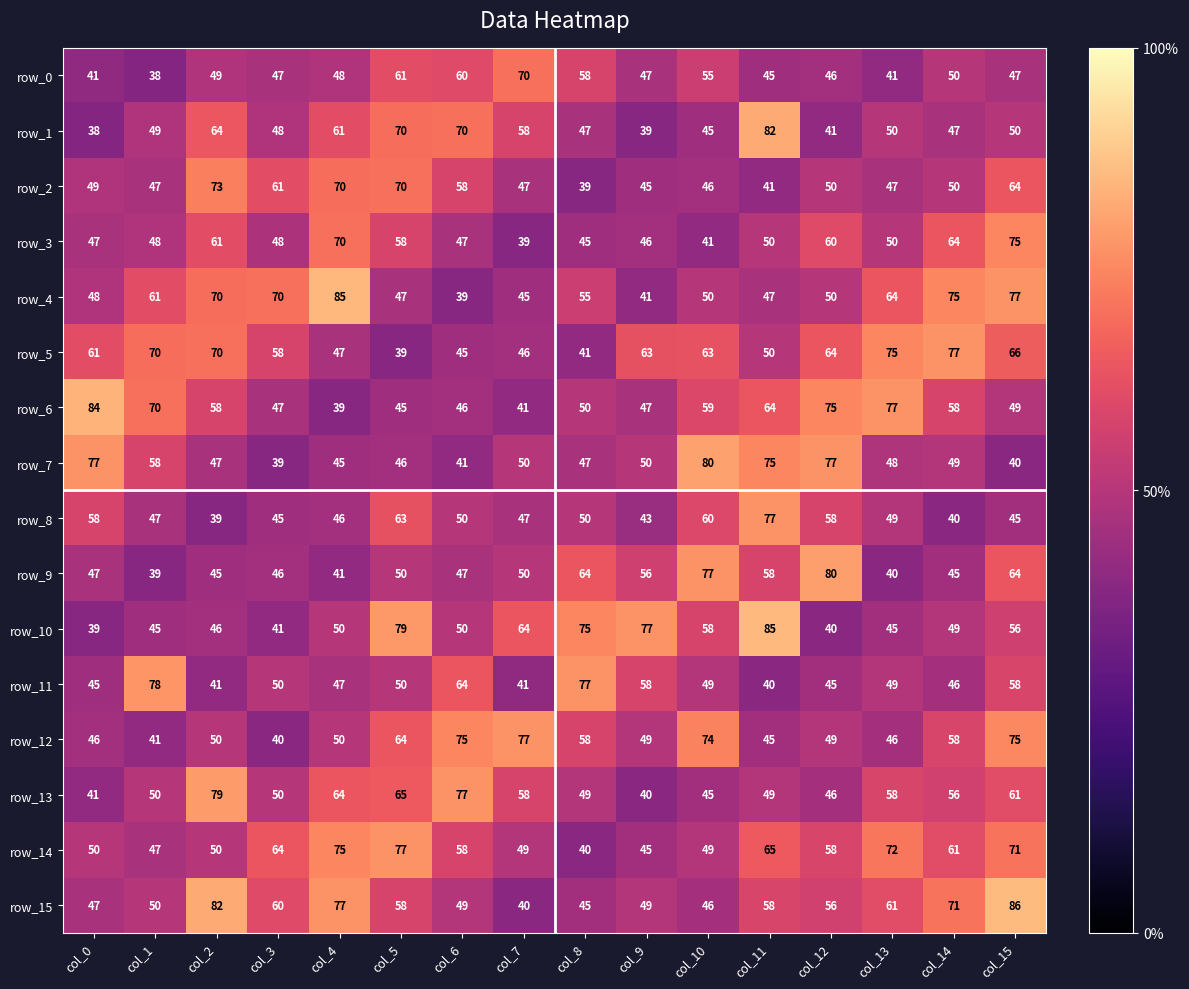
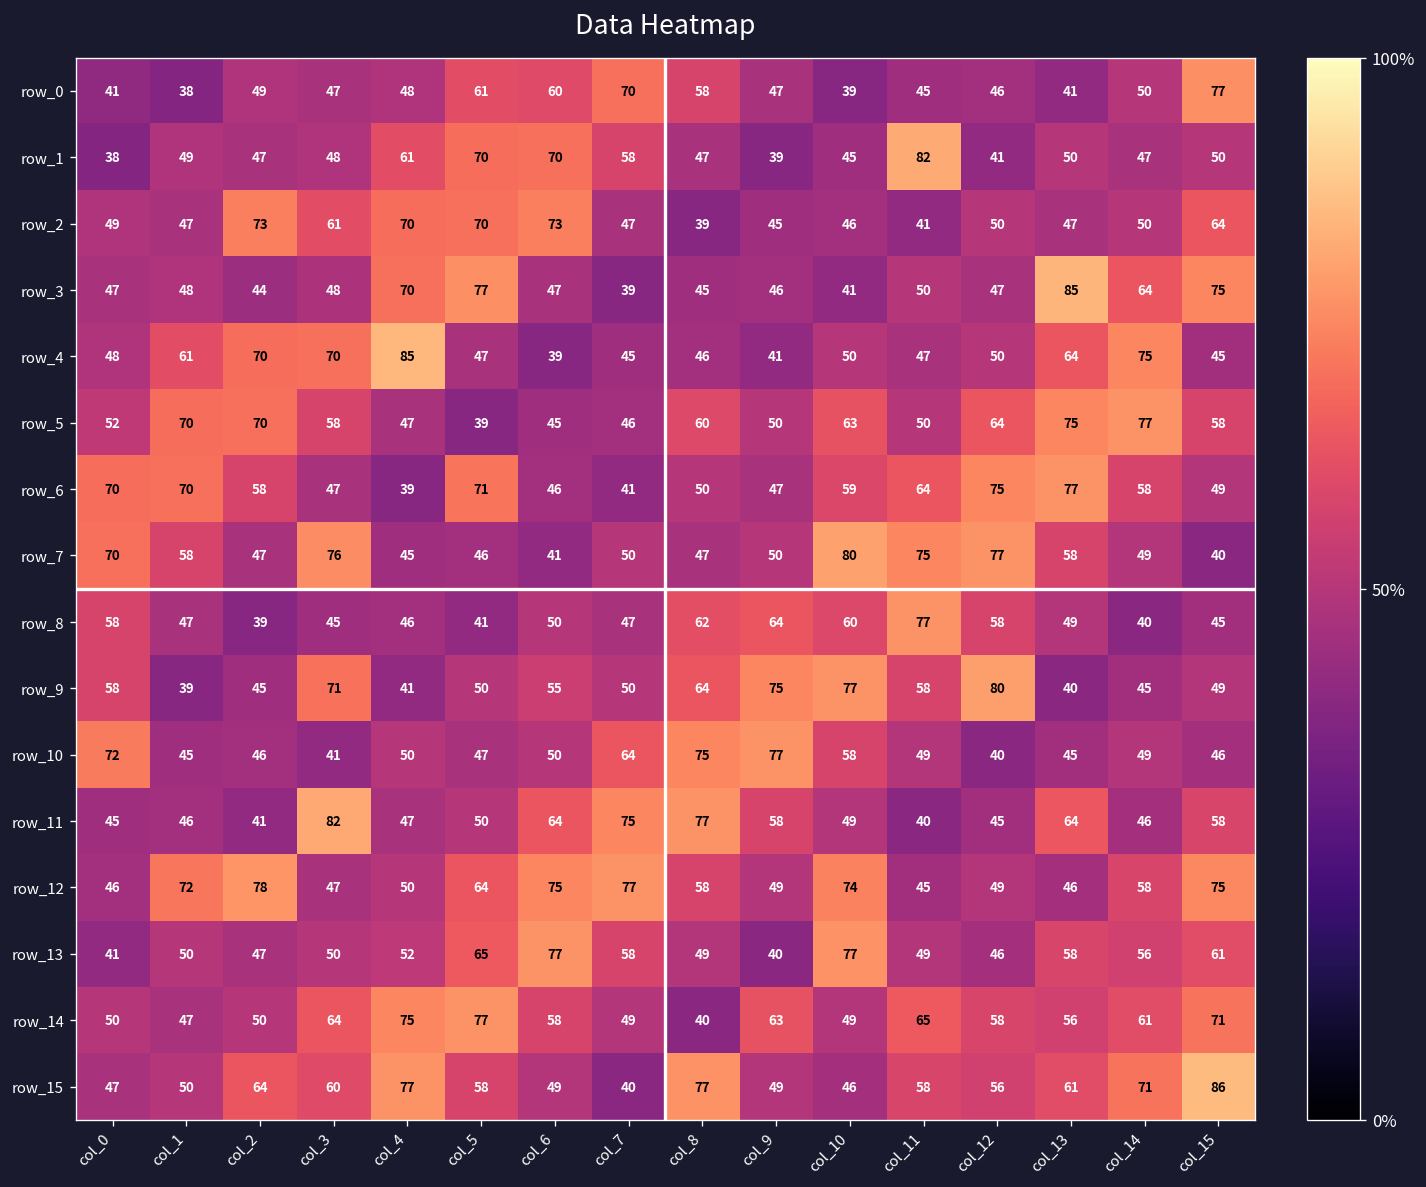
row_0, col_10: 55 -> 39
row_0, col_15: 47 -> 77
row_1, col_2: 64 -> 47
row_2, col_6: 58 -> 73
row_3, col_2: 61 -> 44
row_3, col_5: 58 -> 77
row_3, col_12: 60 -> 47
row_3, col_13: 50 -> 85
row_4, col_8: 55 -> 46
row_4, col_15: 77 -> 45
row_5, col_0: 61 -> 52
row_5, col_8: 41 -> 60
row_5, col_9: 63 -> 50
row_5, col_15: 66 -> 58
row_6, col_0: 84 -> 70
row_6, col_5: 45 -> 71
row_7, col_0: 77 -> 70
row_7, col_3: 39 -> 76
row_7, col_13: 48 -> 58
row_8, col_5: 63 -> 41
row_8, col_8: 50 -> 62
row_8, col_9: 43 -> 64
row_9, col_0: 47 -> 58
row_9, col_3: 46 -> 71
row_9, col_6: 47 -> 55
row_9, col_9: 56 -> 75
row_9, col_15: 64 -> 49
row_10, col_0: 39 -> 72
row_10, col_5: 79 -> 47
row_10, col_11: 85 -> 49
row_10, col_15: 56 -> 46
row_11, col_1: 78 -> 46
row_11, col_3: 50 -> 82
row_11, col_7: 41 -> 75
row_11, col_13: 49 -> 64
row_12, col_1: 41 -> 72
row_12, col_2: 50 -> 78
row_12, col_3: 40 -> 47
row_13, col_2: 79 -> 47
row_13, col_4: 64 -> 52
row_13, col_10: 45 -> 77
row_14, col_9: 45 -> 63
row_14, col_13: 72 -> 56
row_15, col_2: 82 -> 64
row_15, col_8: 45 -> 77
